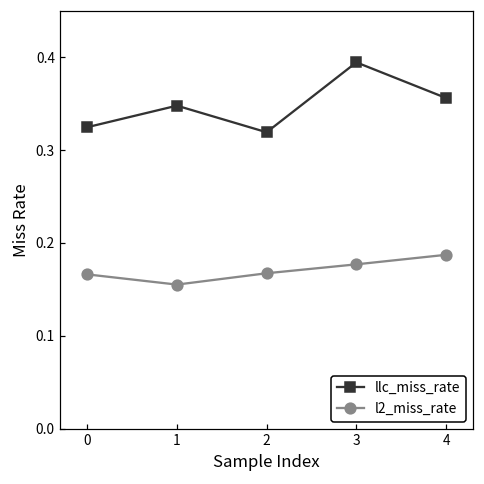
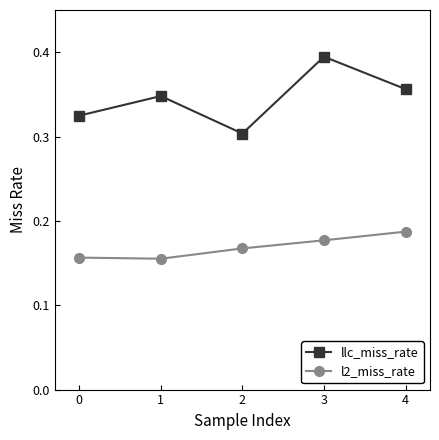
l2_miss_rate, 0: 0.17 -> 0.16
llc_miss_rate, 2: 0.32 -> 0.30
